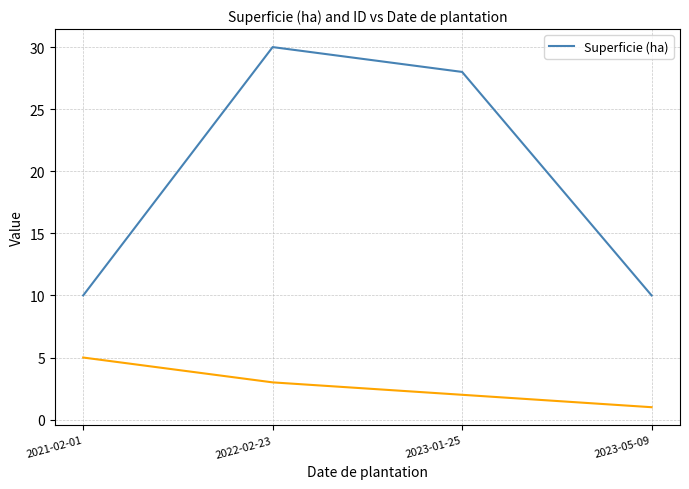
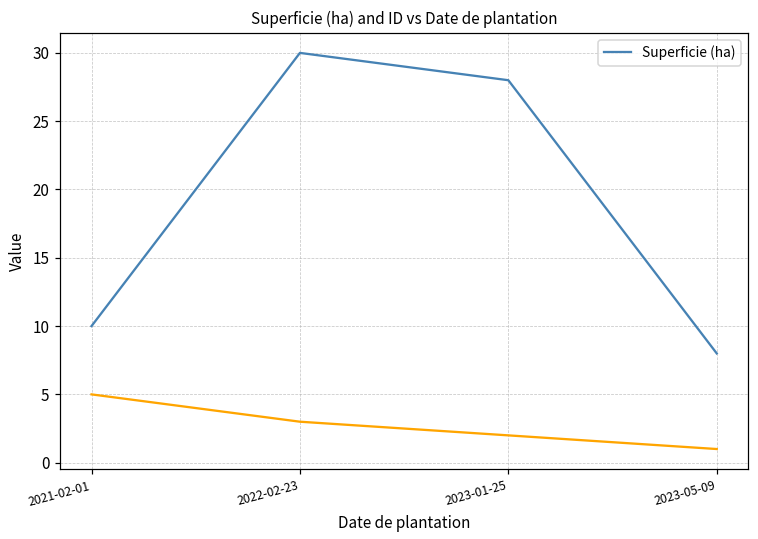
Superficie (ha), 2023-05-09: 10 -> 8
